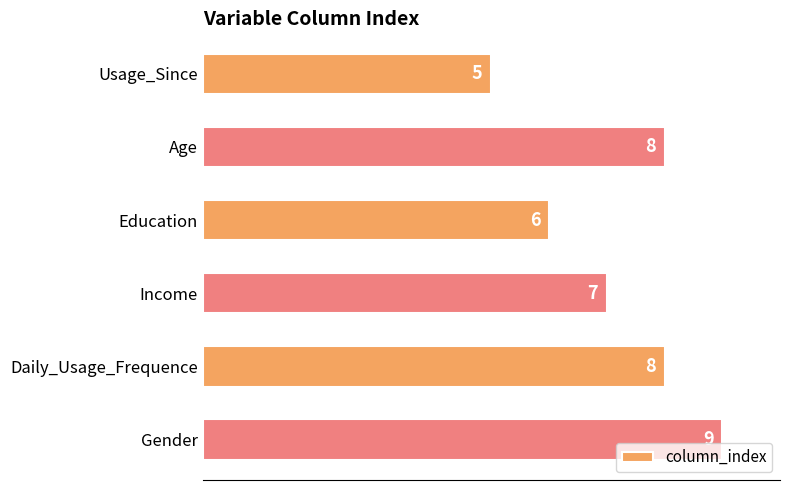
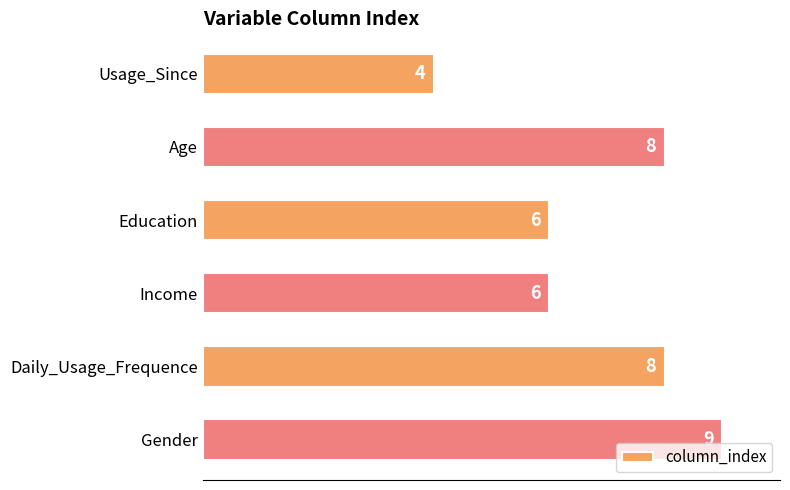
Usage_Since: 5 -> 4
Income: 7 -> 6
